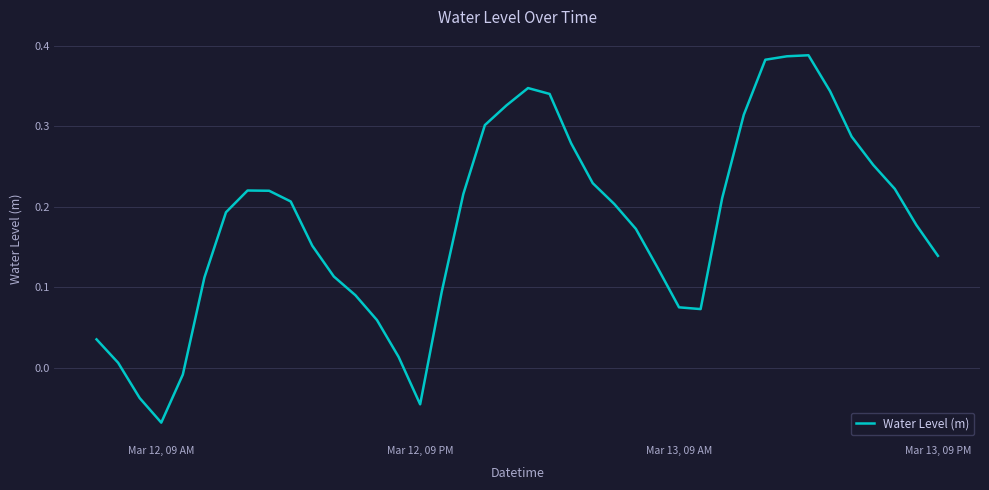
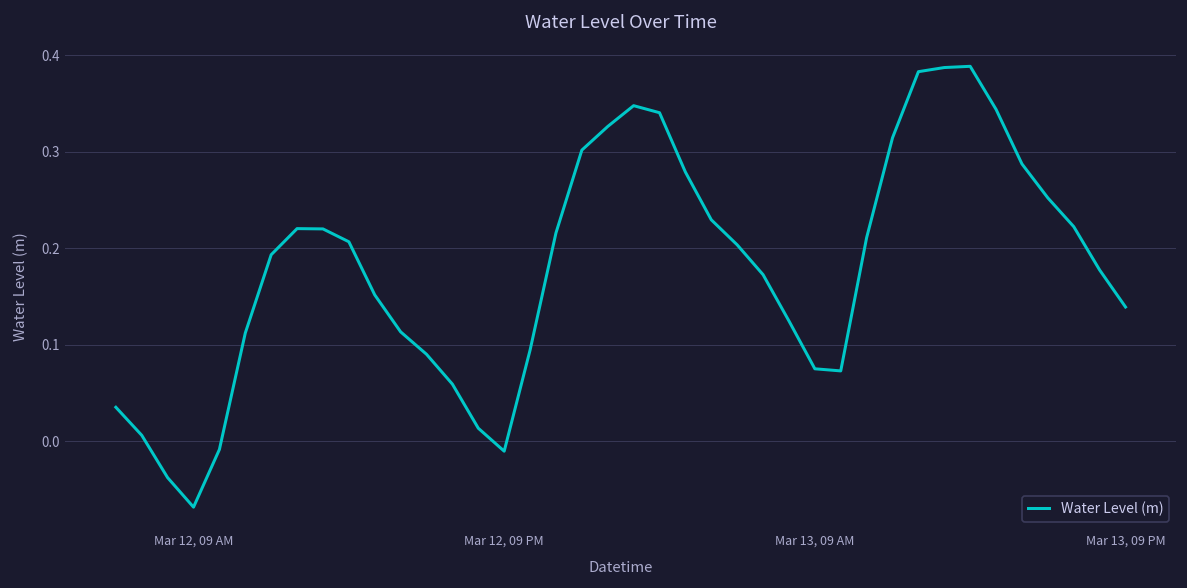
Mar 12, 09 PM: -0.05 -> -0.01
